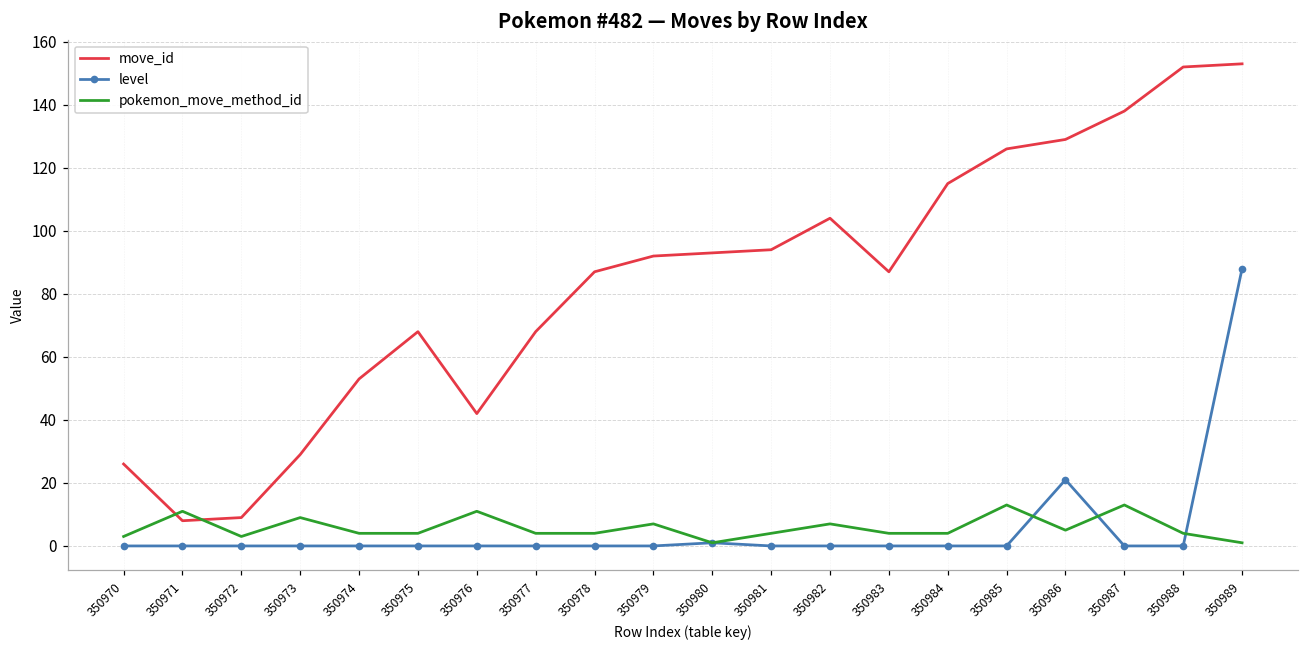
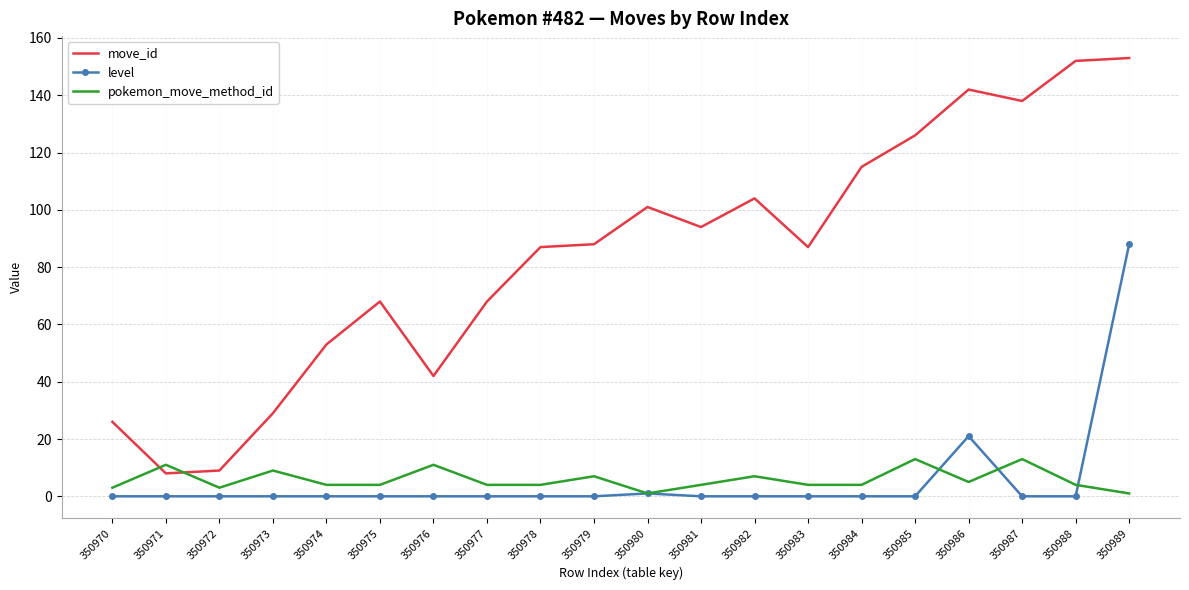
move_id, 350979: 92 -> 88
move_id, 350980: 93 -> 101
move_id, 350986: 129 -> 142
